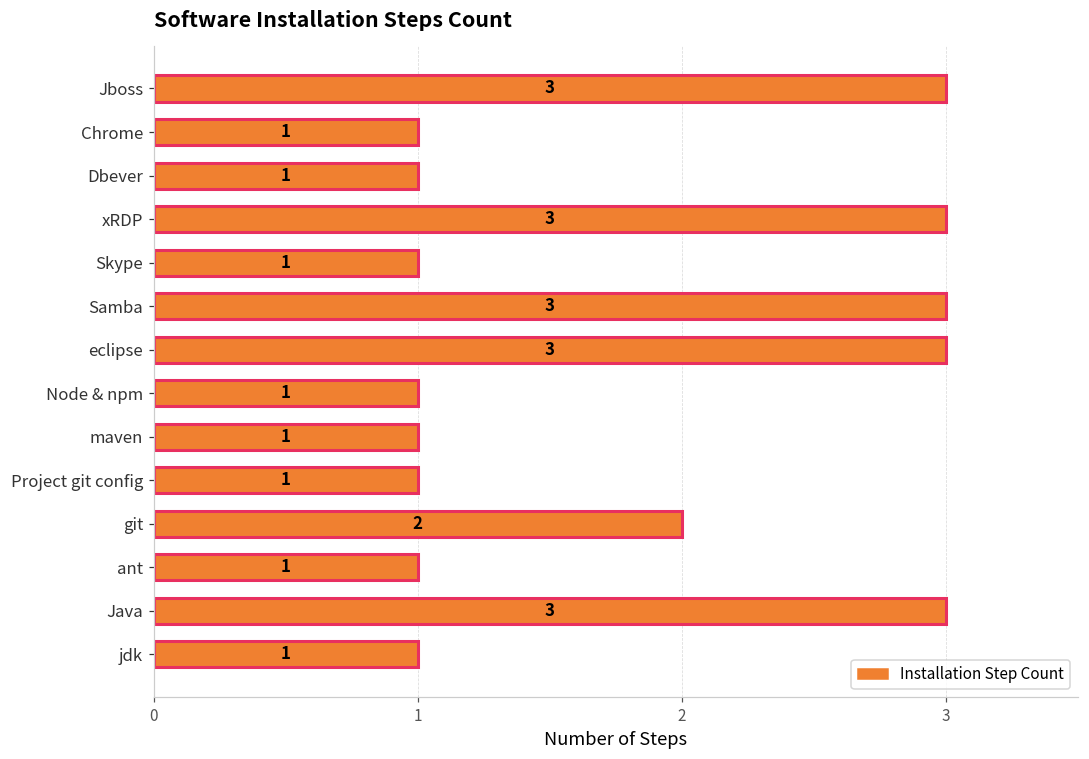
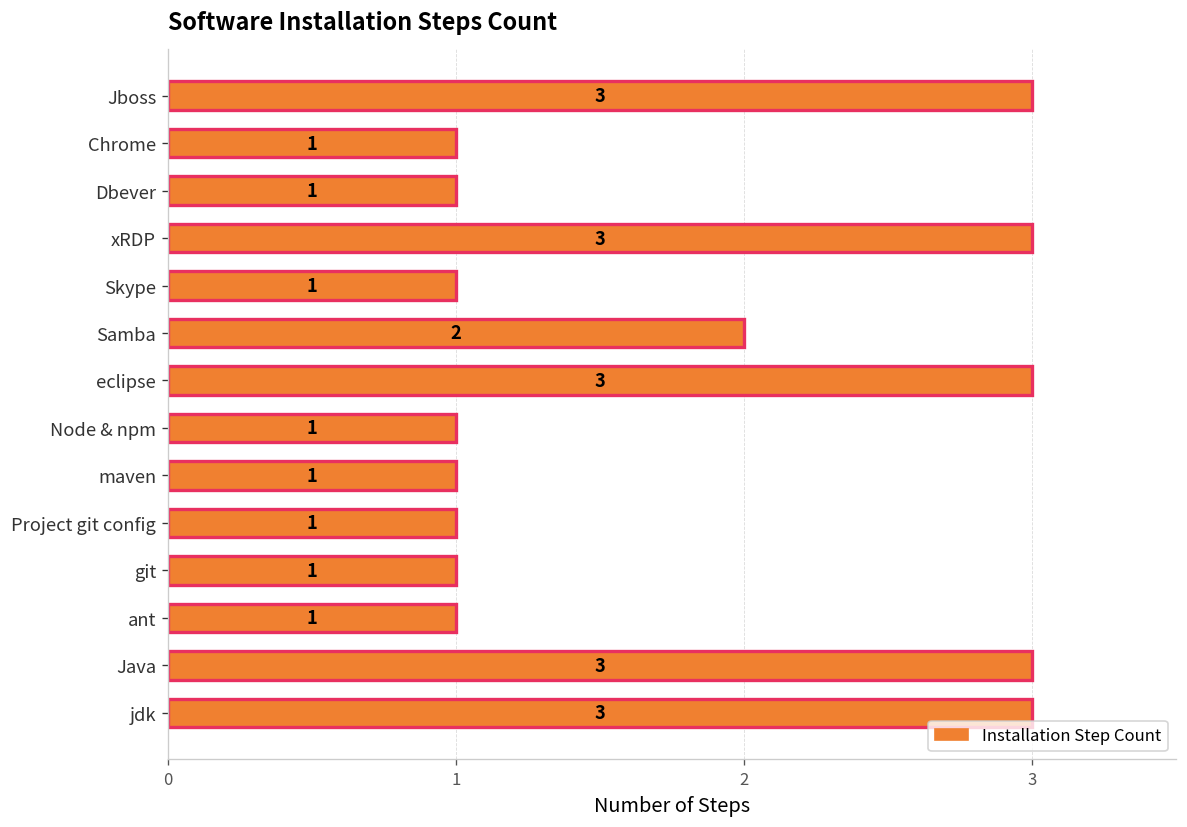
Samba: 3 -> 2
git: 2 -> 1
jdk: 1 -> 3
